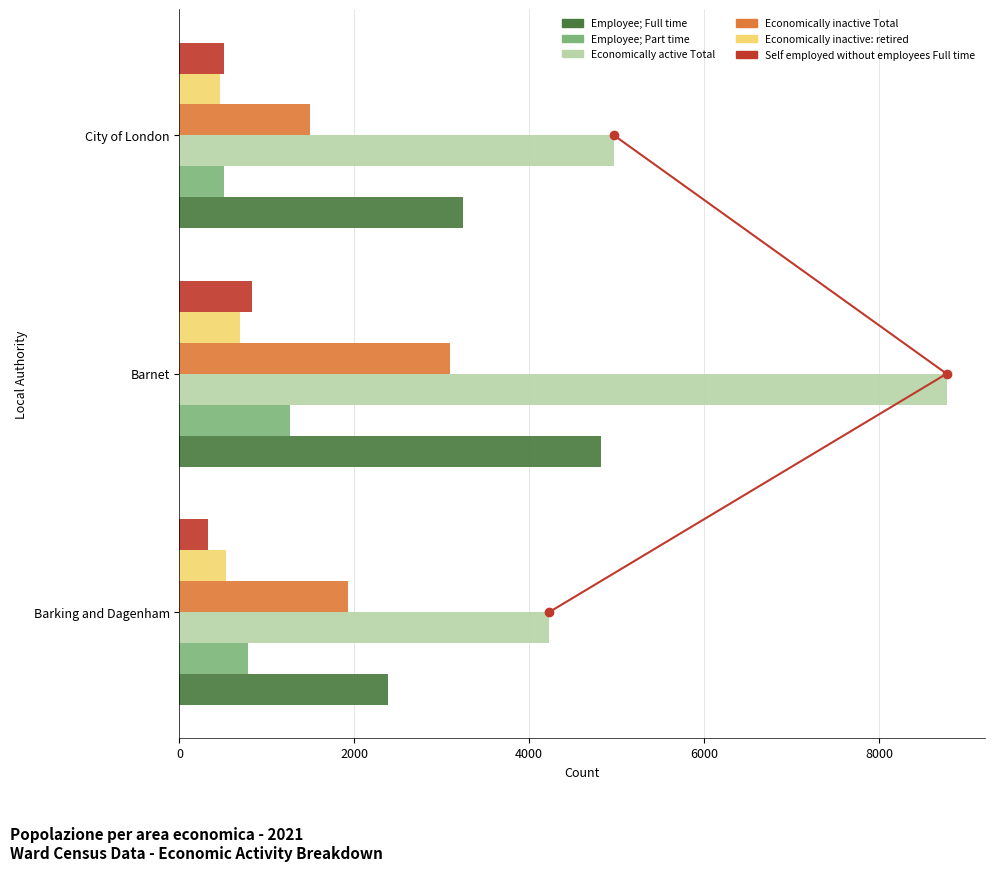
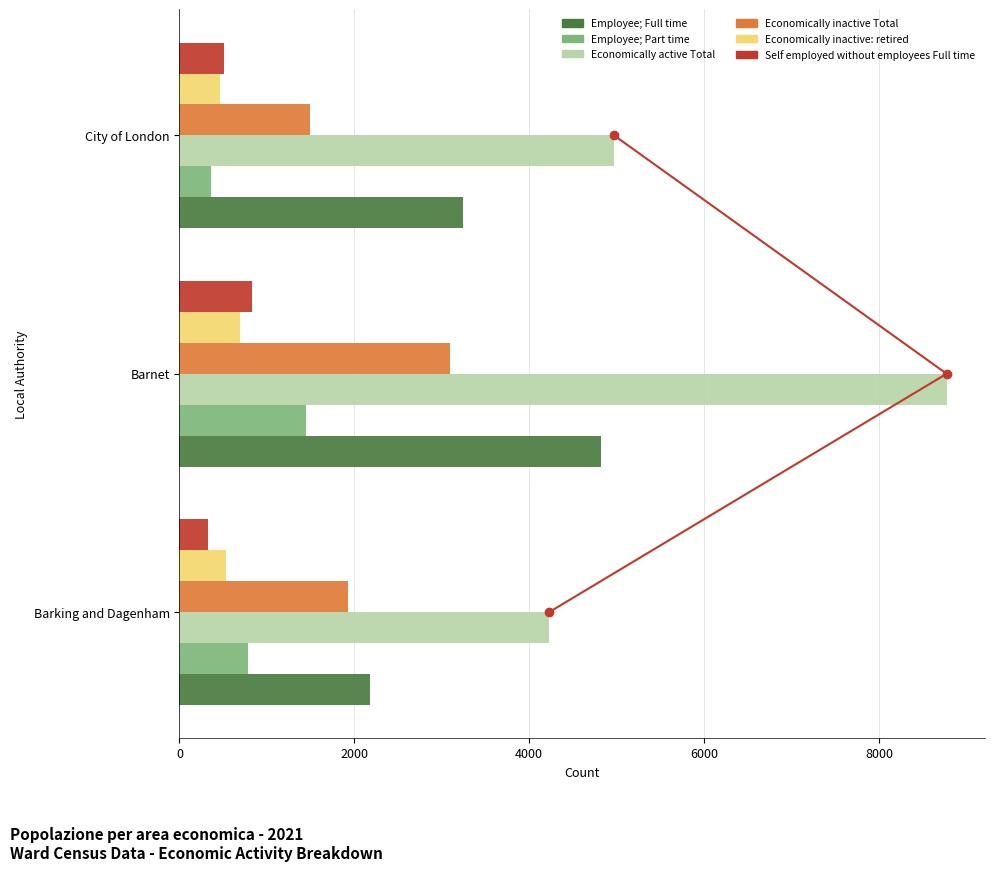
Employee; Part time, City of London: 500 -> 400
Employee; Part time, Barnet: 1300 -> 1400
Employee; Full time, Barking and Dagenham: 2400 -> 2200
